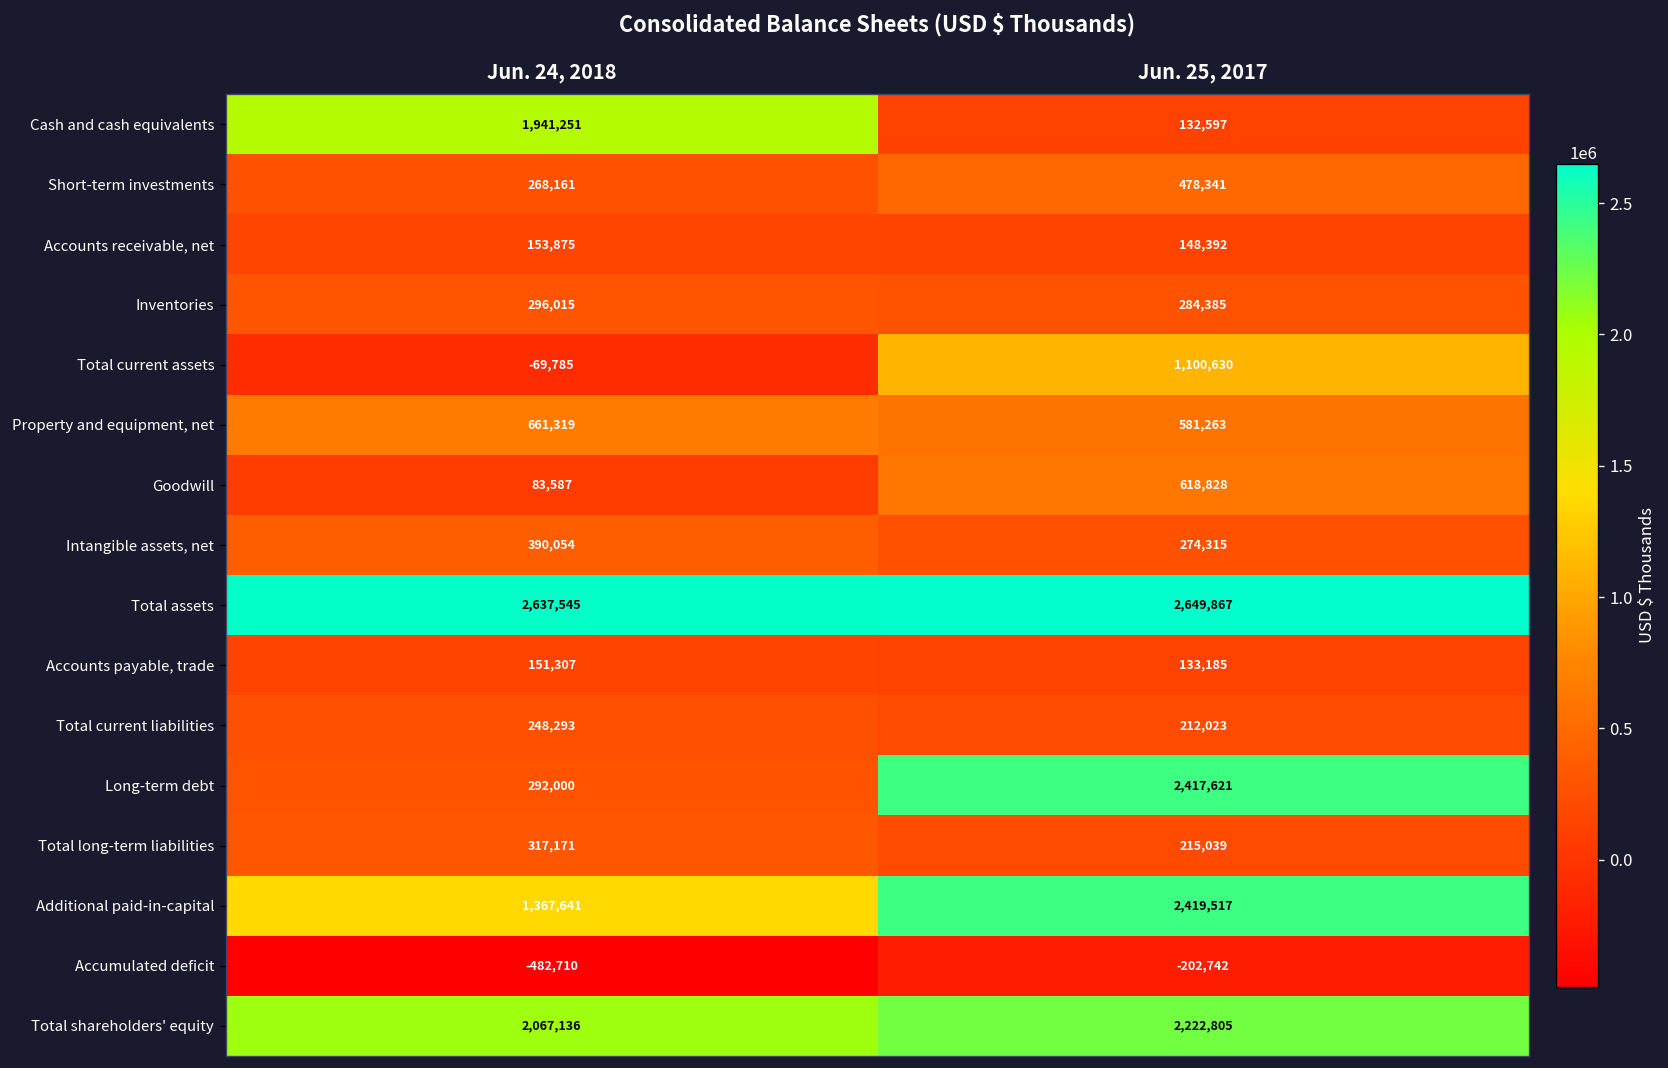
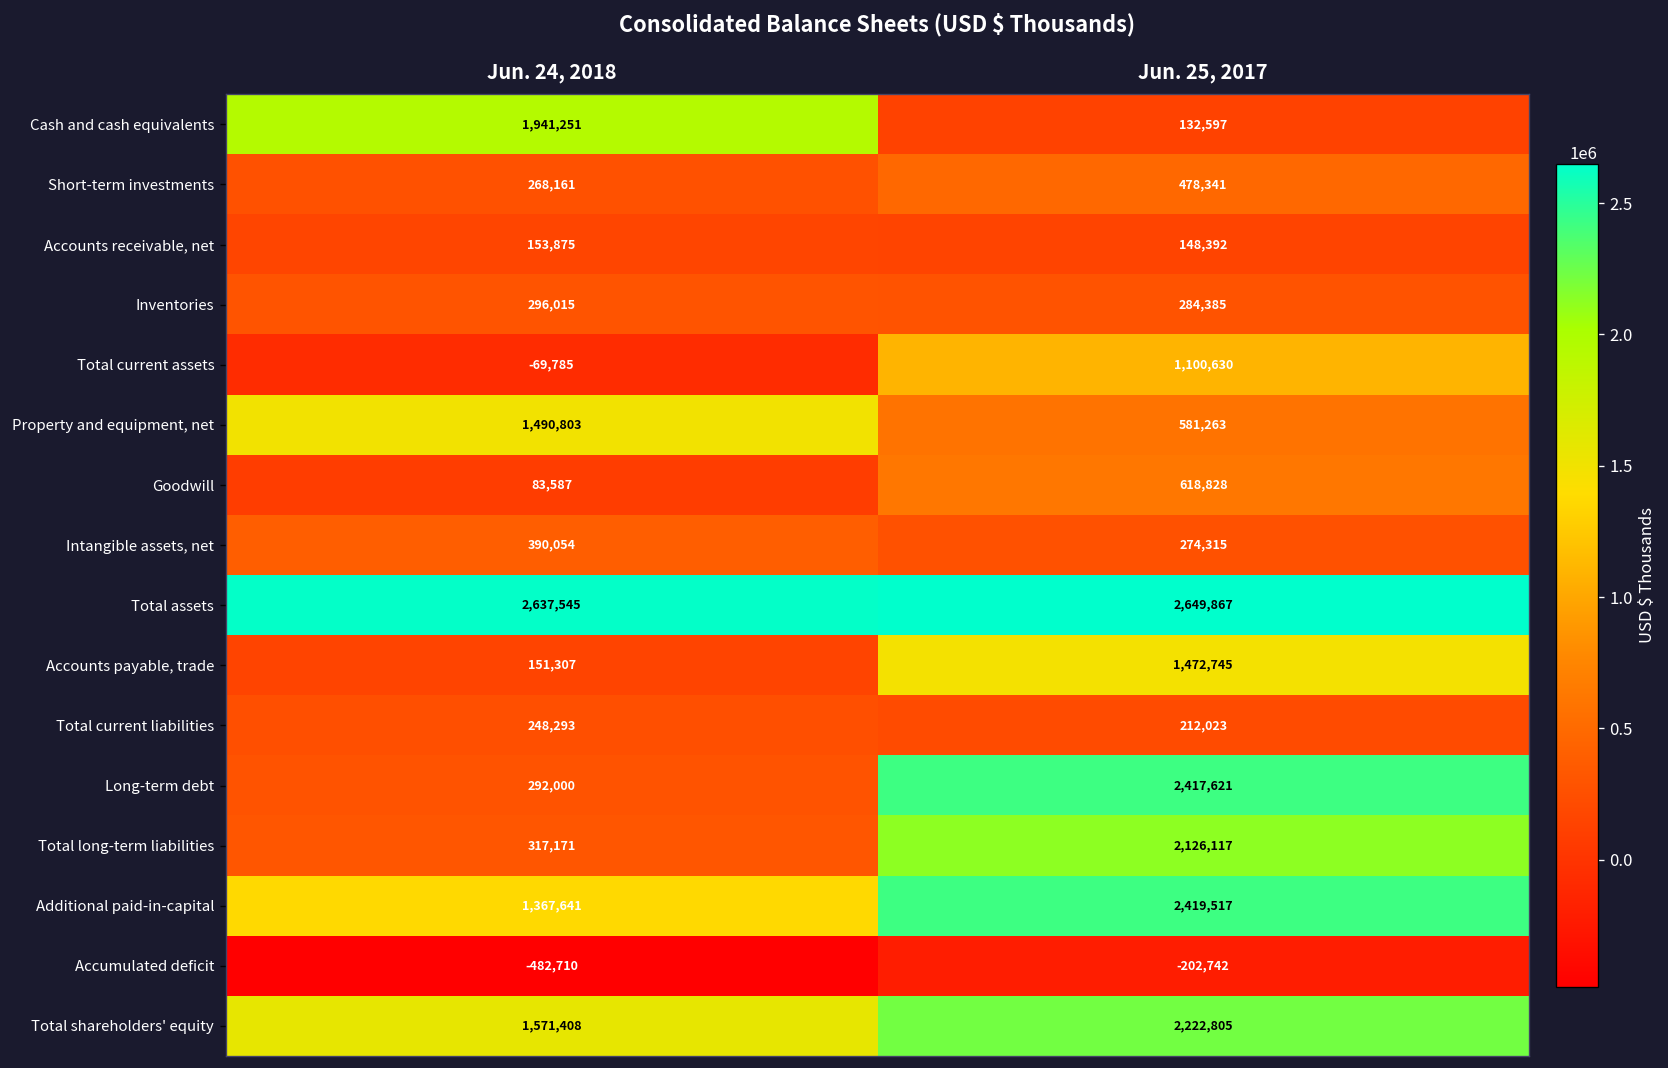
Property and equipment, net, Jun. 24, 2018: 661,319 -> 1,490,803
Accounts payable, trade, Jun. 25, 2017: 133,185 -> 1,472,745
Total long-term liabilities, Jun. 25, 2017: 215,039 -> 2,126,117
Total shareholders' equity, Jun. 24, 2018: 2,067,136 -> 1,571,408
